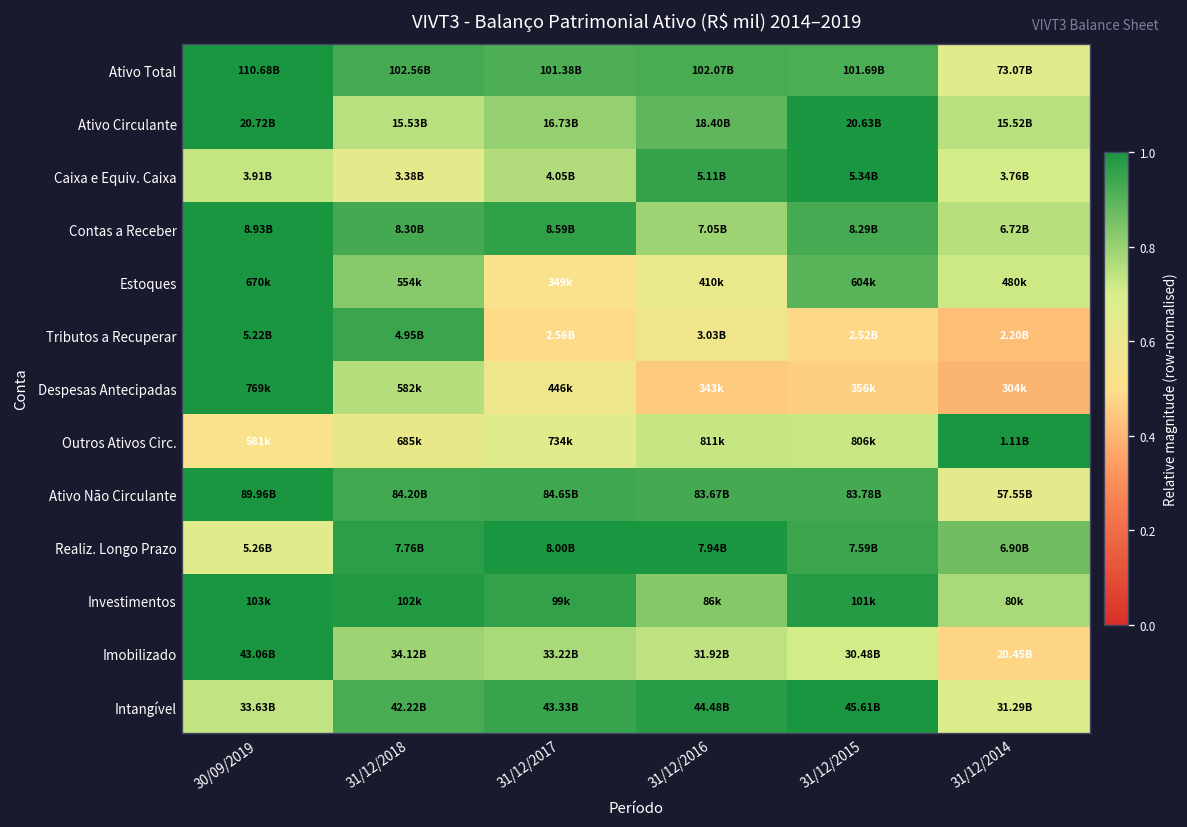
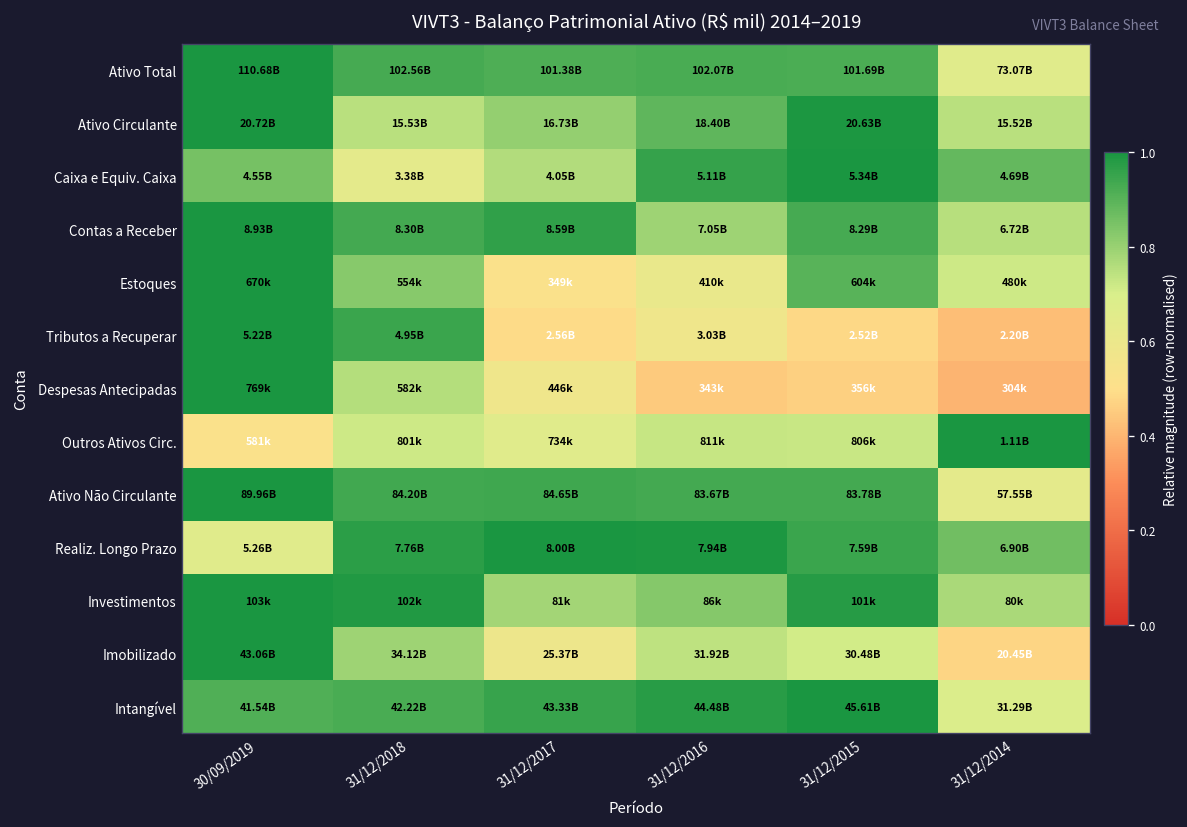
Caixa e Equiv. Caixa, 30/09/2019: 3.91B -> 4.55B
Caixa e Equiv. Caixa, 31/12/2014: 3.76B -> 4.69B
Outros Ativos Circ., 31/12/2018: 685k -> 801k
Investimentos, 31/12/2017: 99k -> 81k
Imobilizado, 31/12/2017: 33.22B -> 25.37B
Intangível, 30/09/2019: 33.63B -> 41.54B
